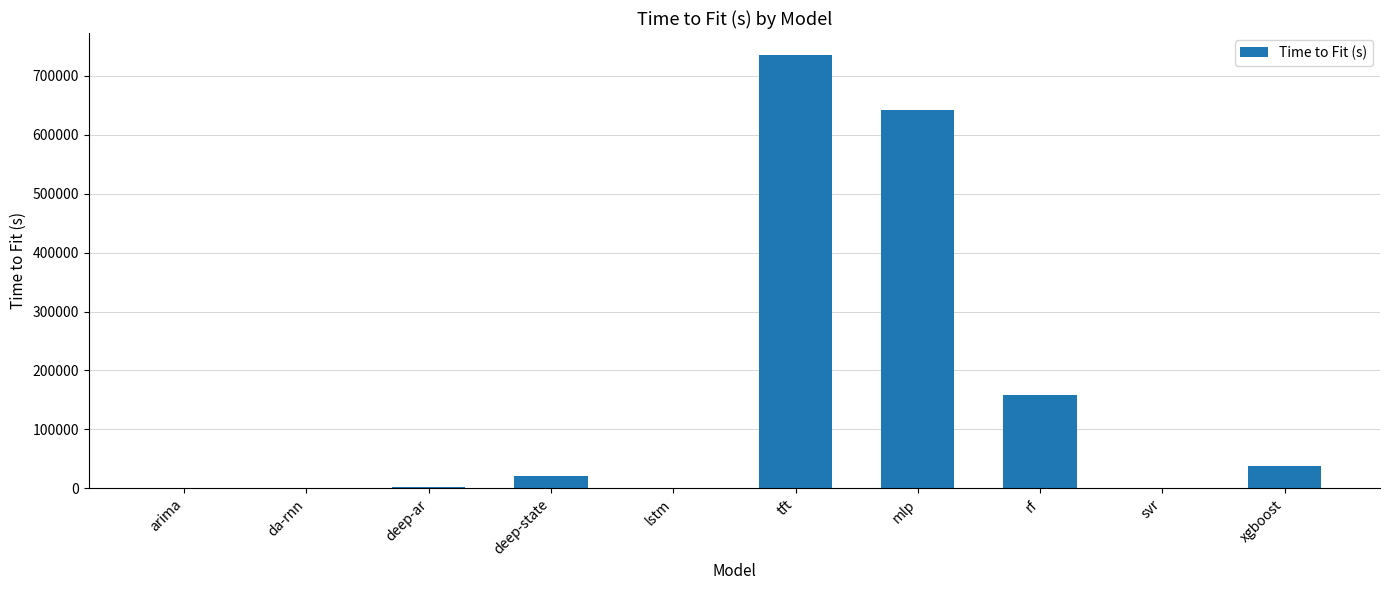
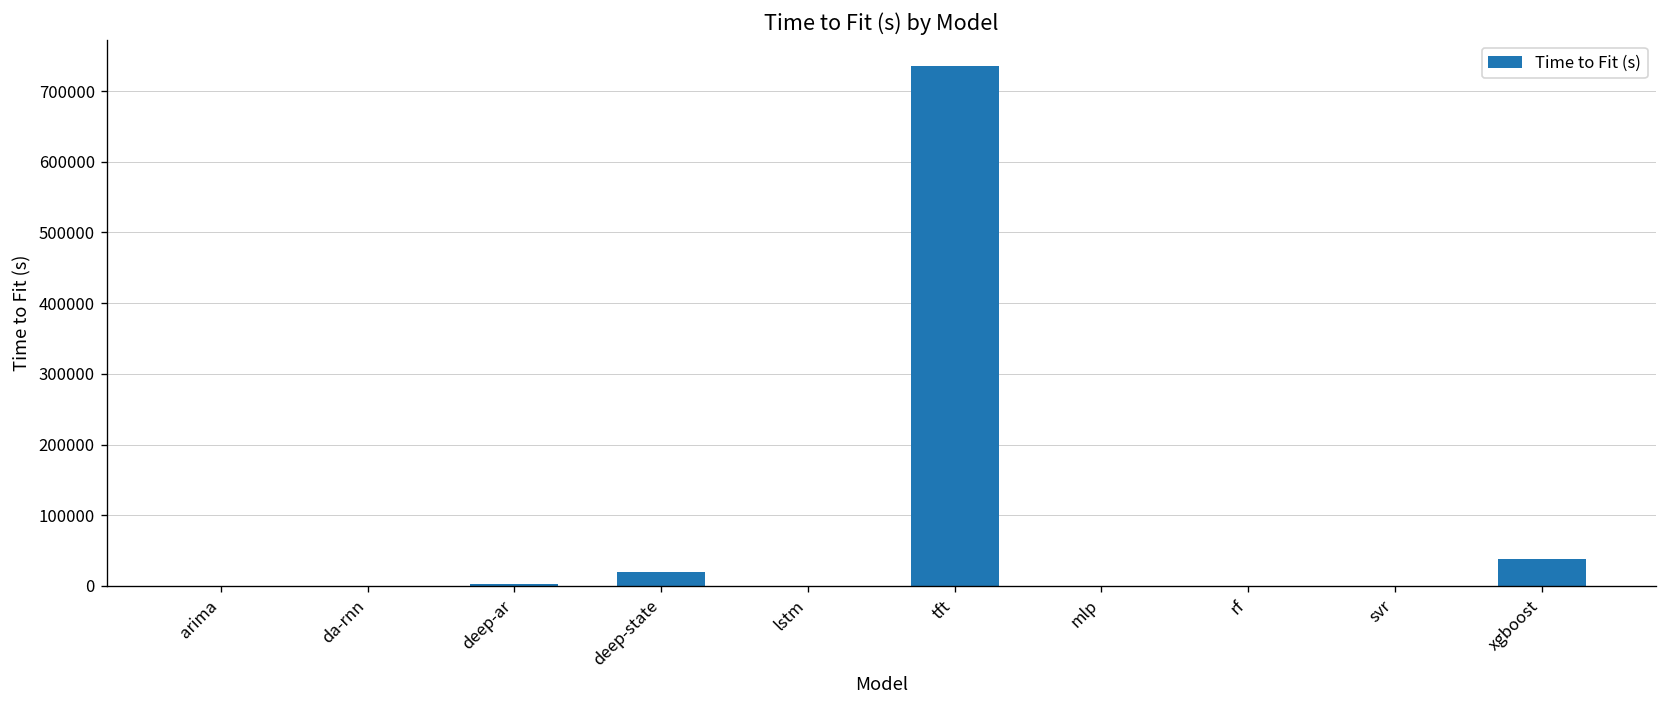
mlp: 640000 -> 0
rf: 160000 -> 0
